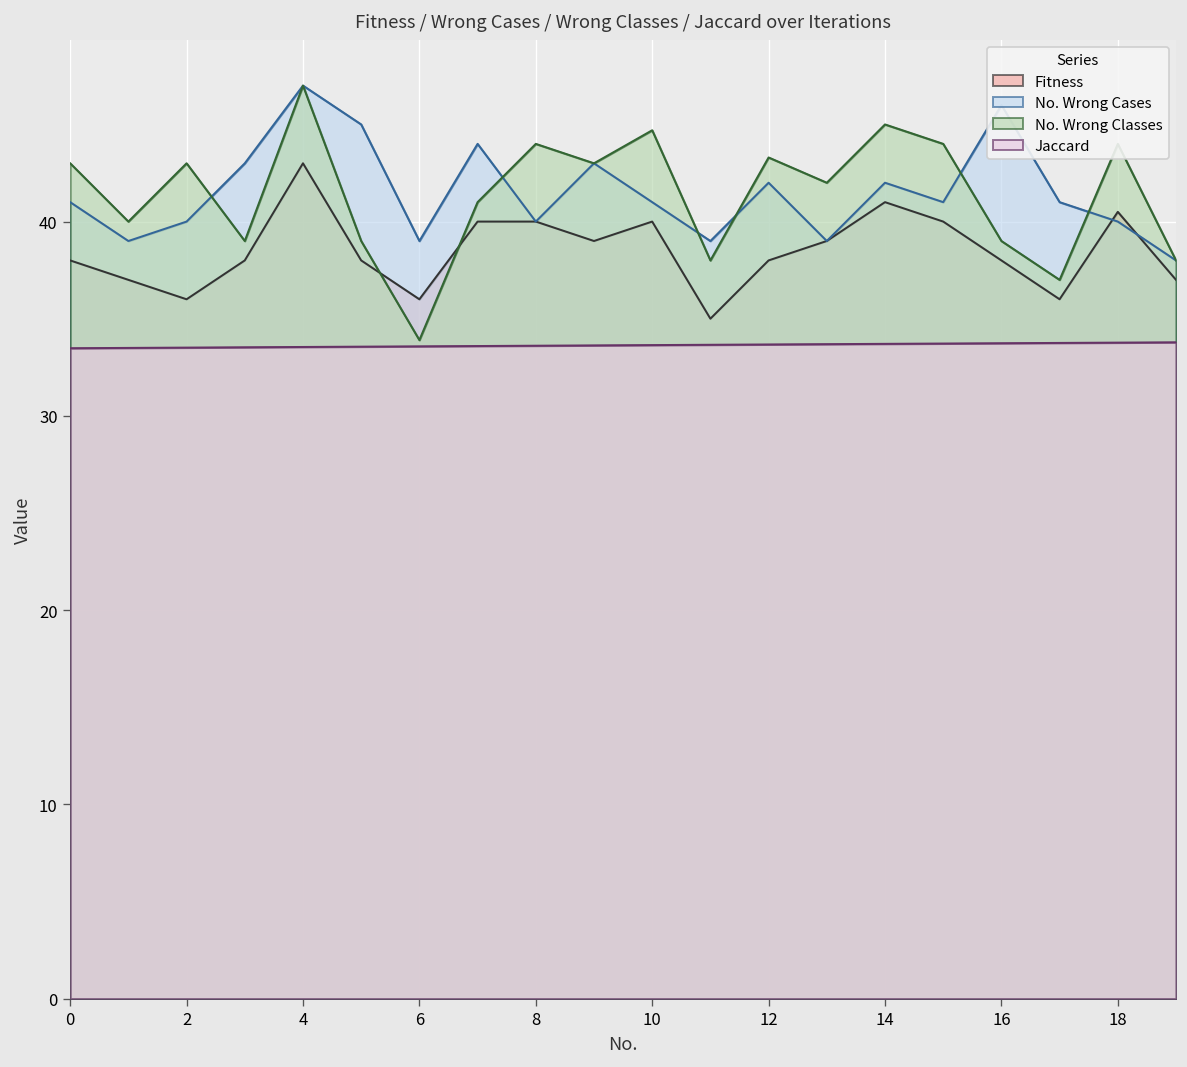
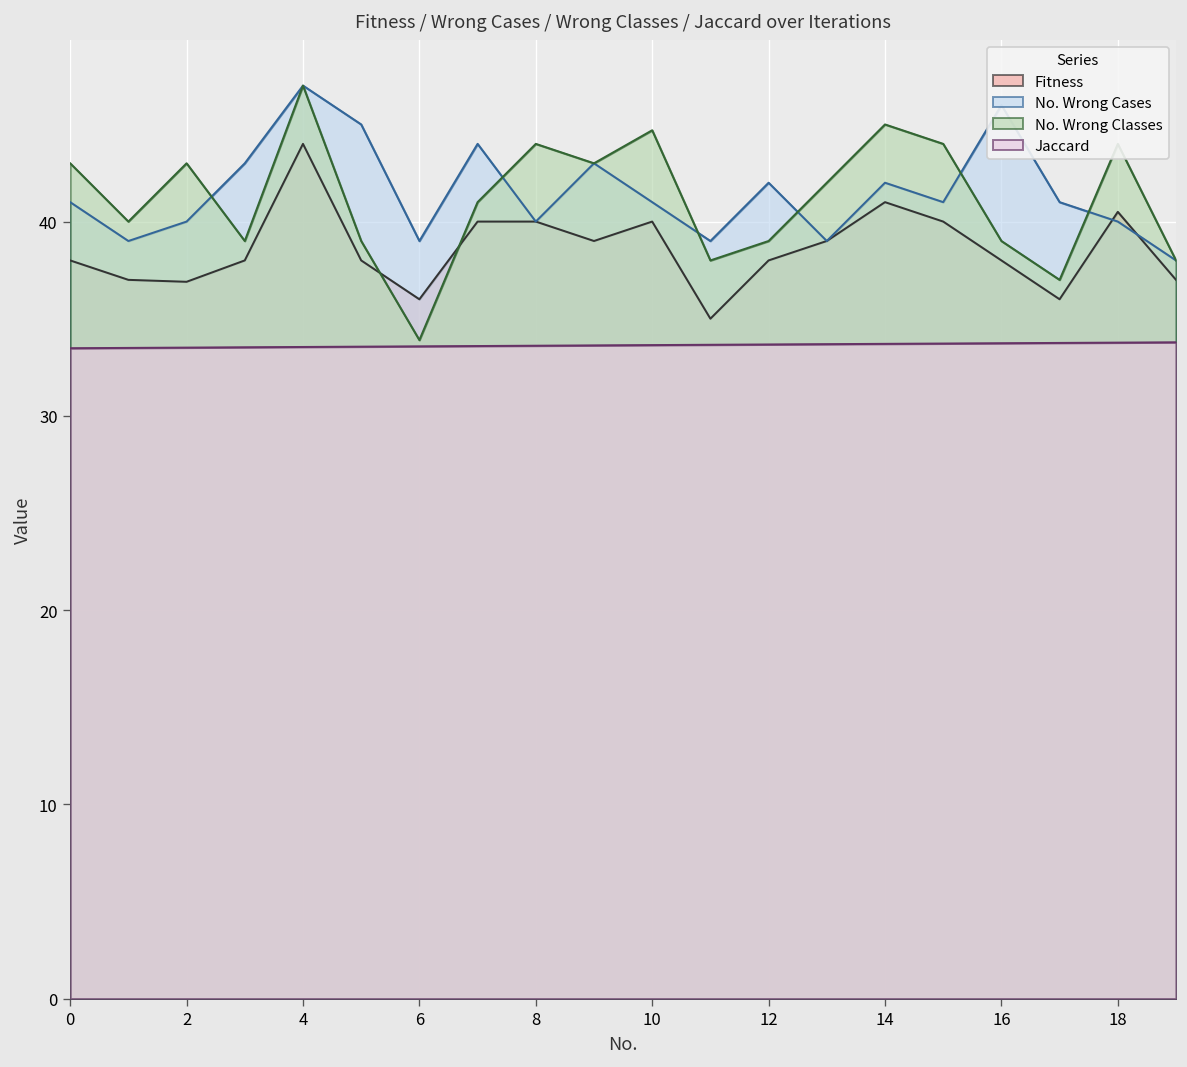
Fitness, 2: 36.0 -> 36.9
Fitness, 4: 43 -> 44
No. Wrong Classes, 12: 43.3 -> 39.0
